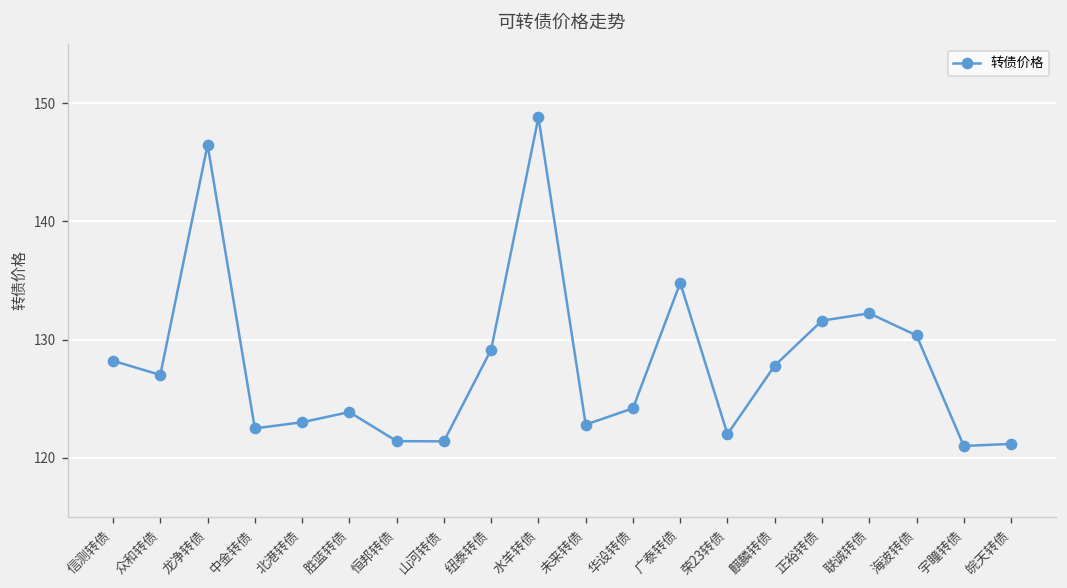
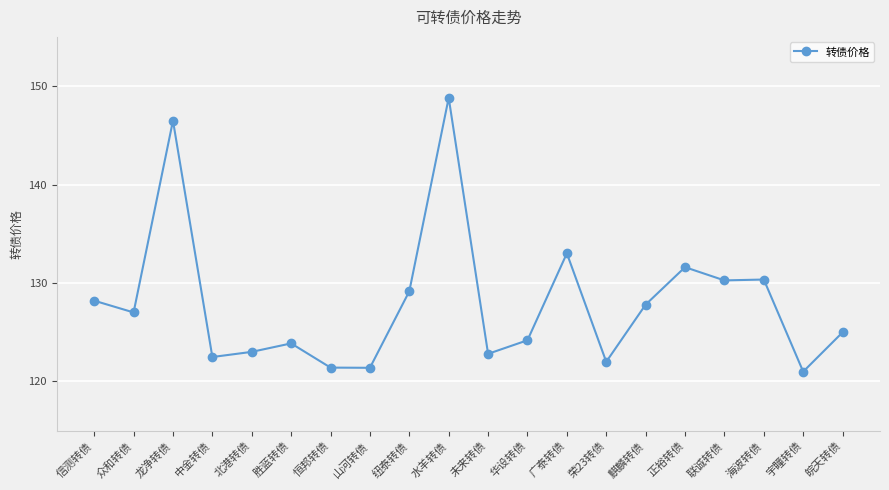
广泰转债: 135 -> 133
联诚转债: 132 -> 130
皖天转债: 121 -> 125
